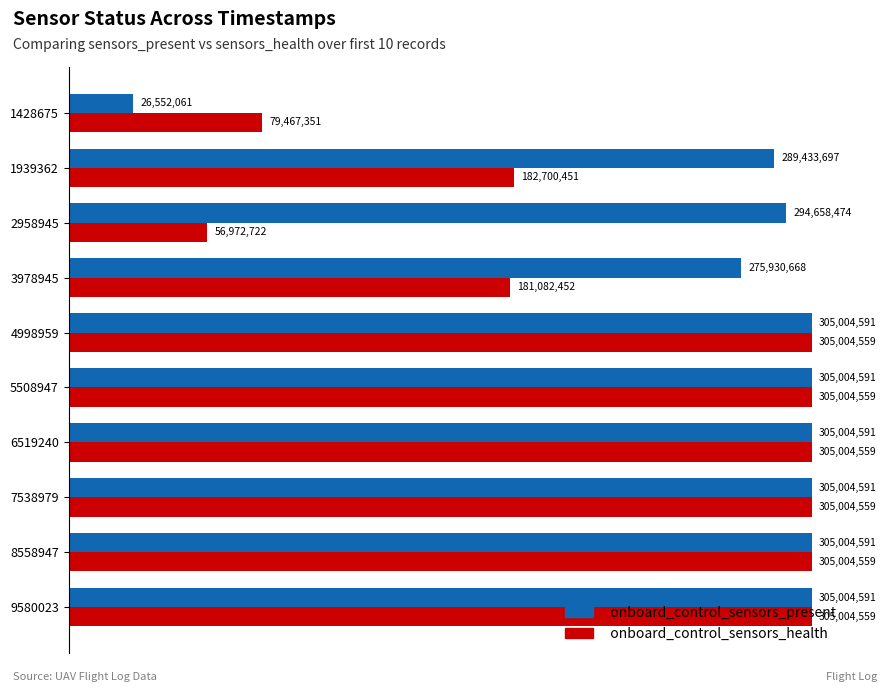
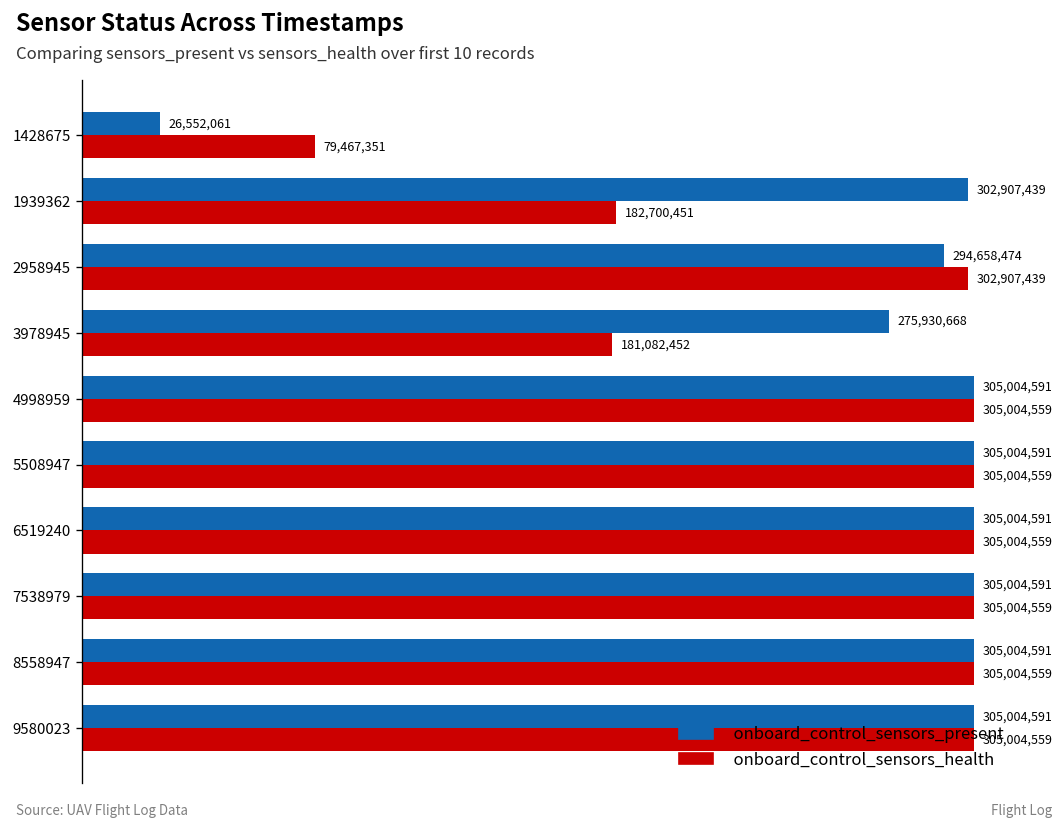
onboard_control_sensors_present, 1939362: 289,433,697 -> 302,907,439
onboard_control_sensors_health, 2958945: 56,972,722 -> 302,907,439
